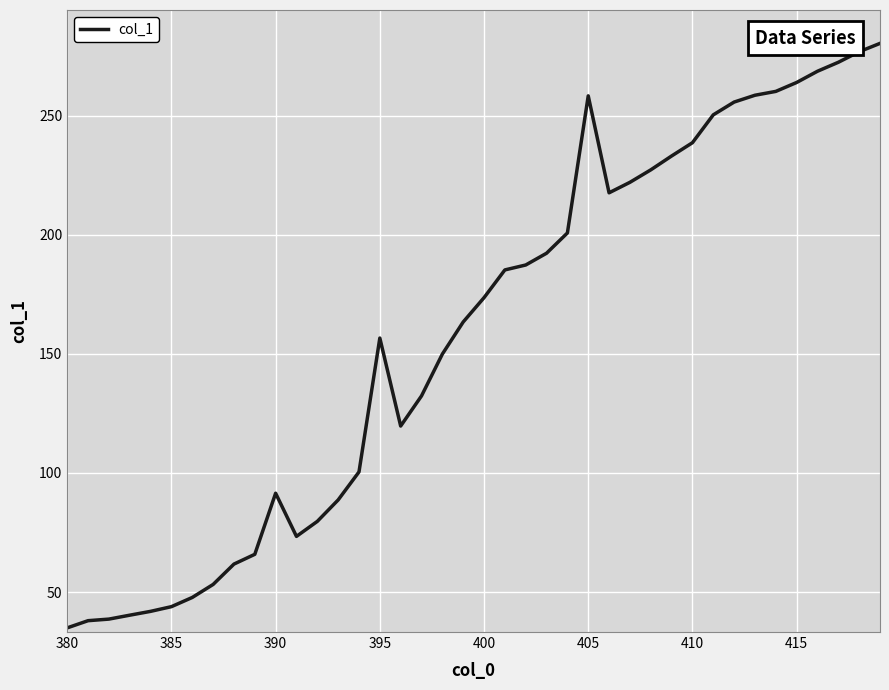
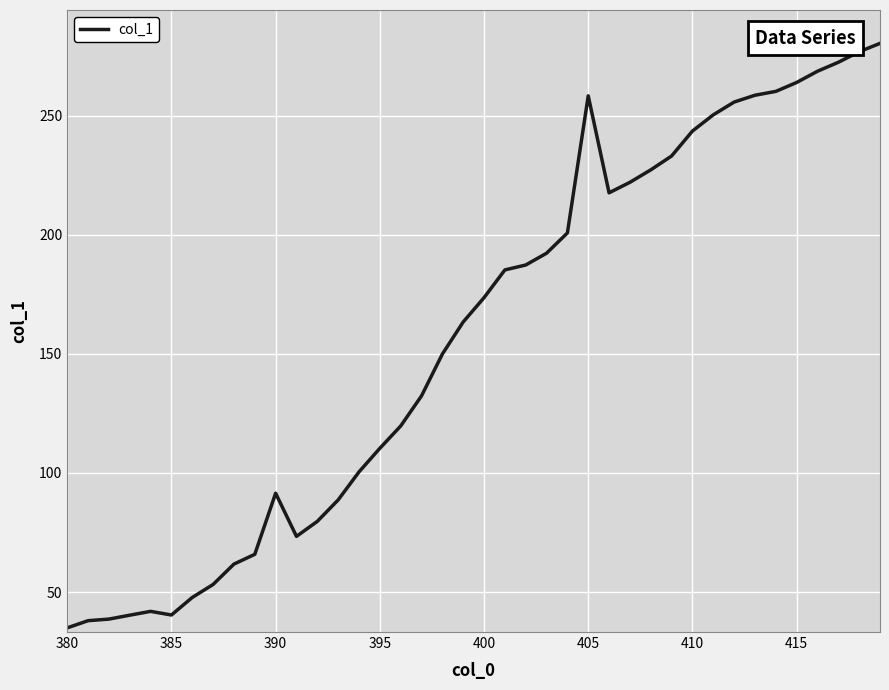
385: 44 -> 40
395: 157 -> 110
410: 239 -> 244
